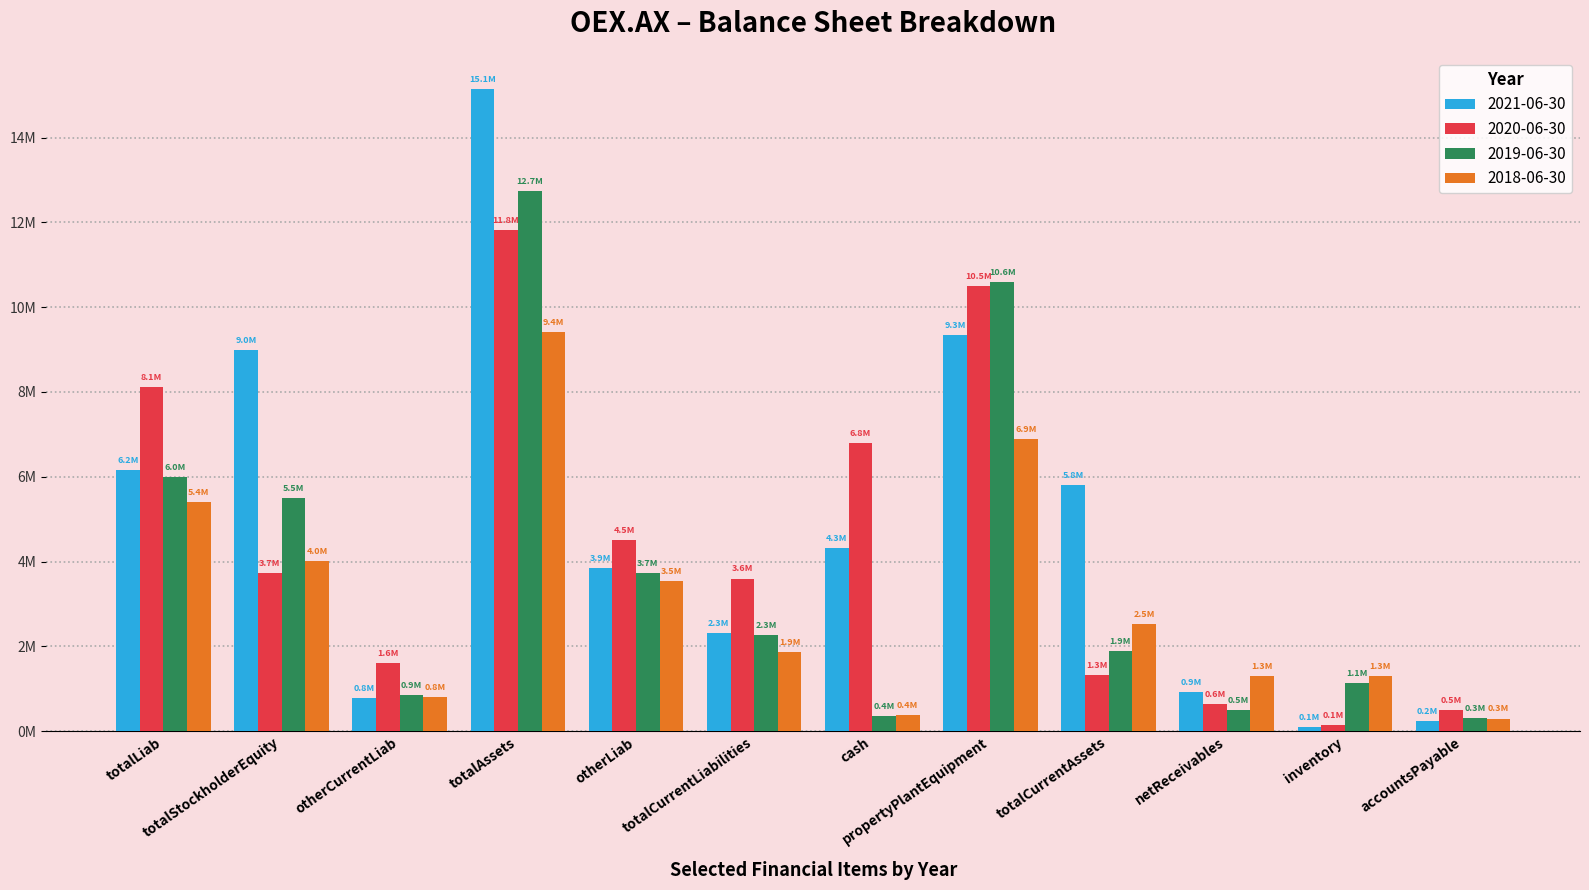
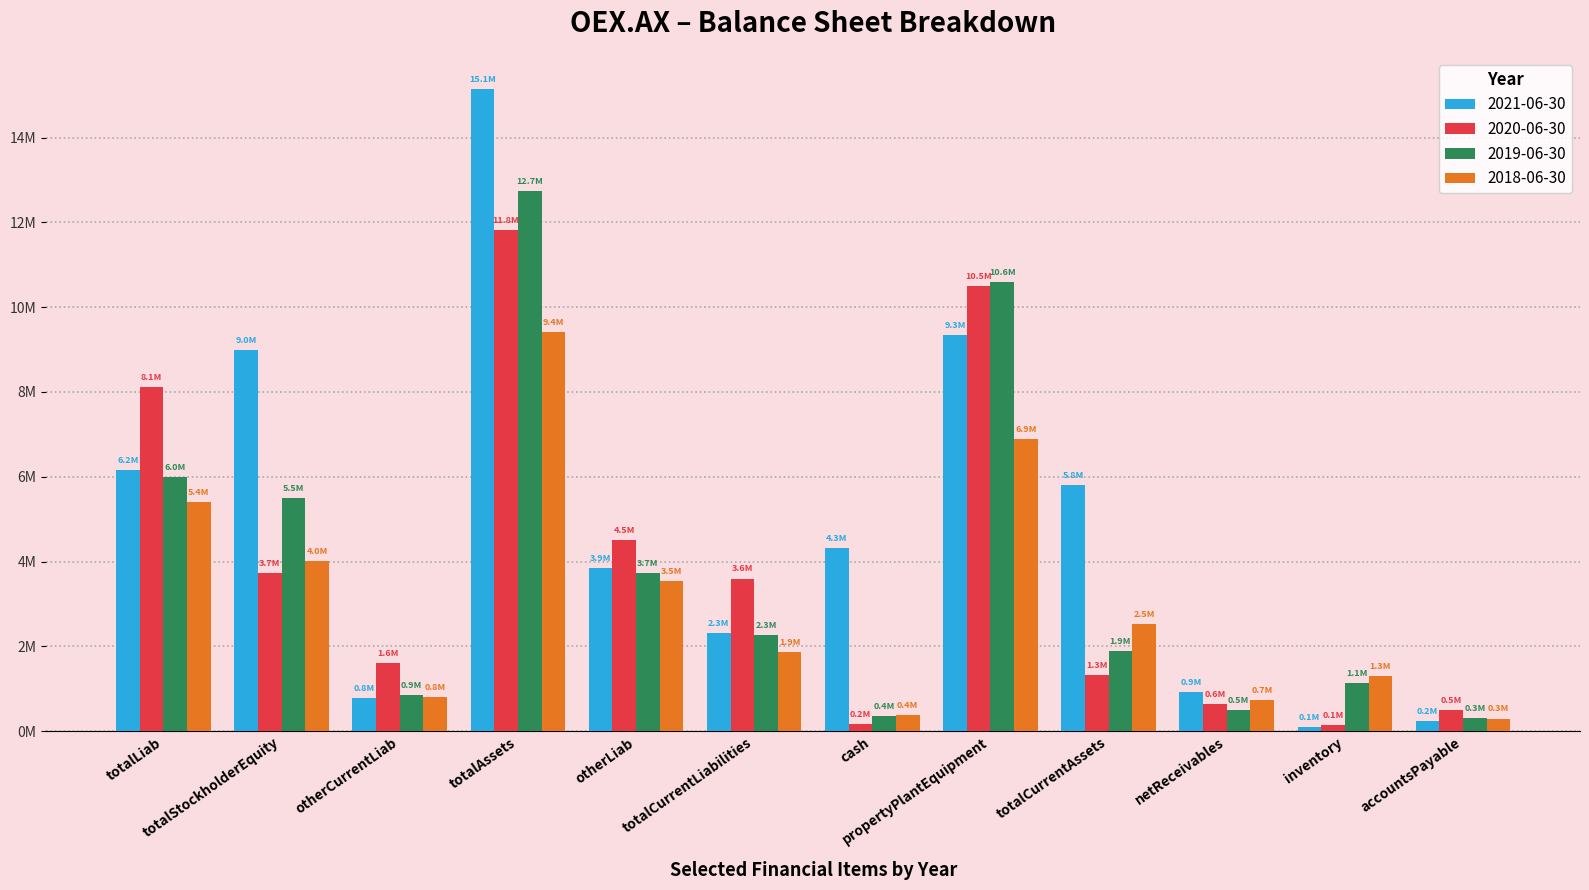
2020-06-30, cash: 6.8M -> 0.2M
2018-06-30, netReceivables: 1.3M -> 0.7M
